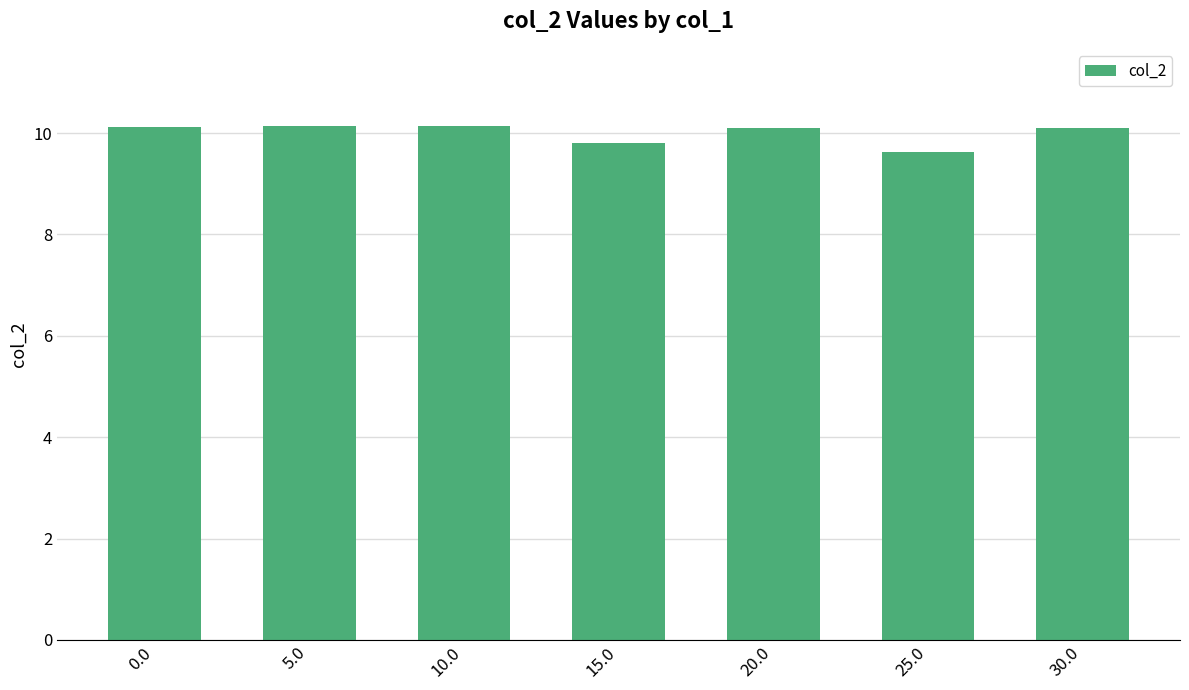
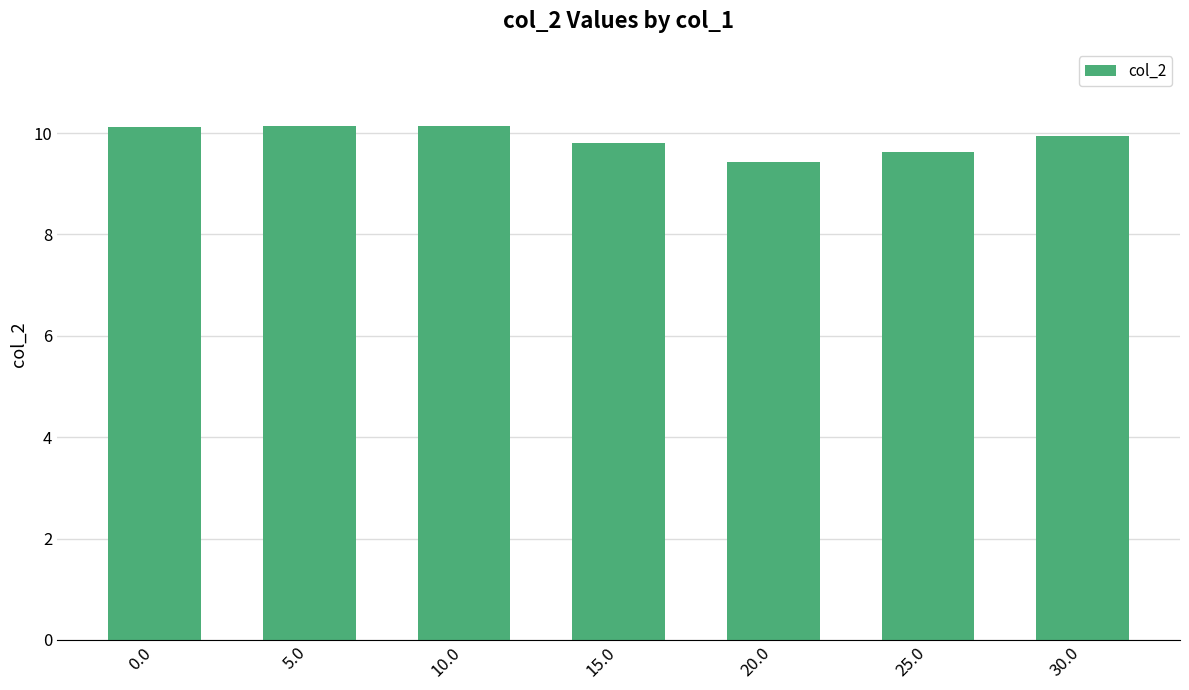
20.0: 10.1 -> 9.4
30.0: 10.1 -> 9.9
